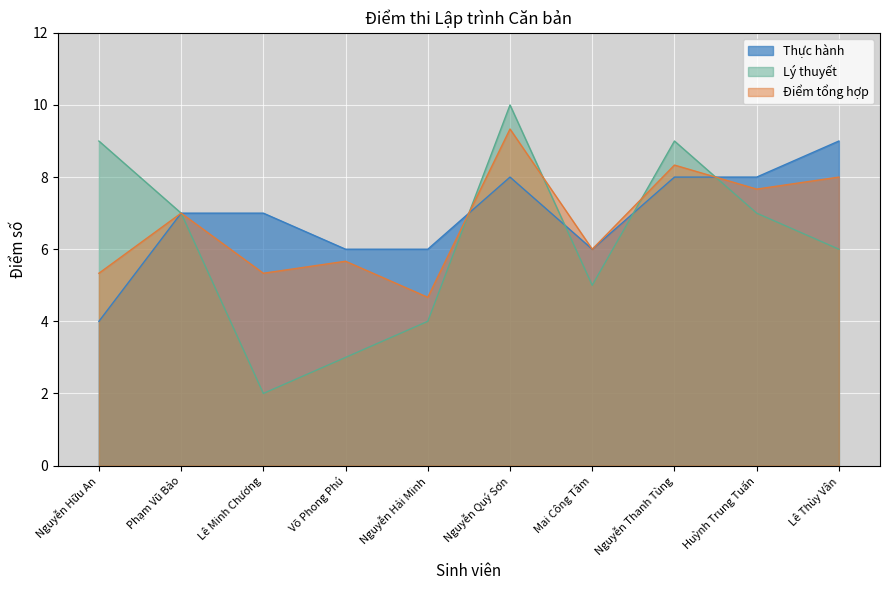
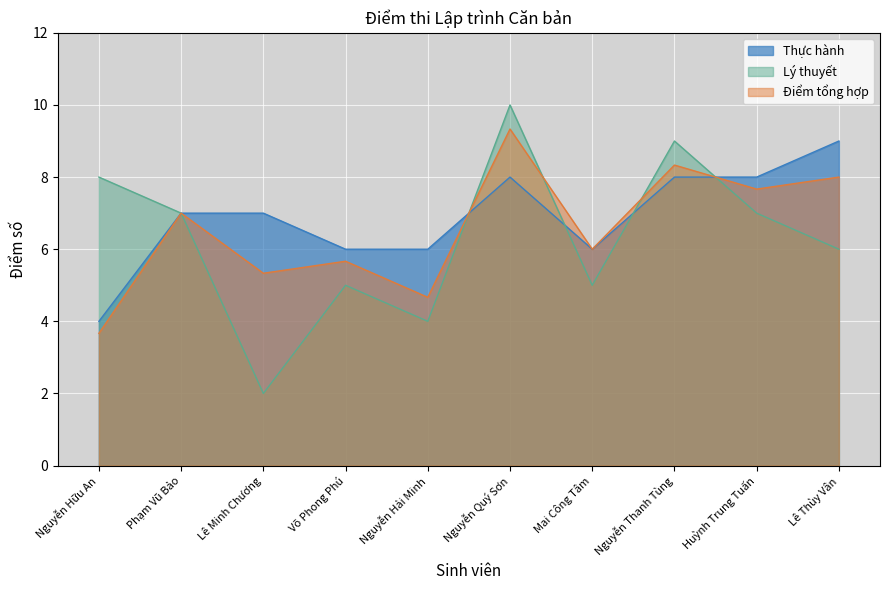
Lý thuyết, Nguyễn Hữu An: 9 -> 8
Điểm tổng hợp, Nguyễn Hữu An: 5.3 -> 3.7
Lý thuyết, Võ Phong Phú: 3 -> 5
